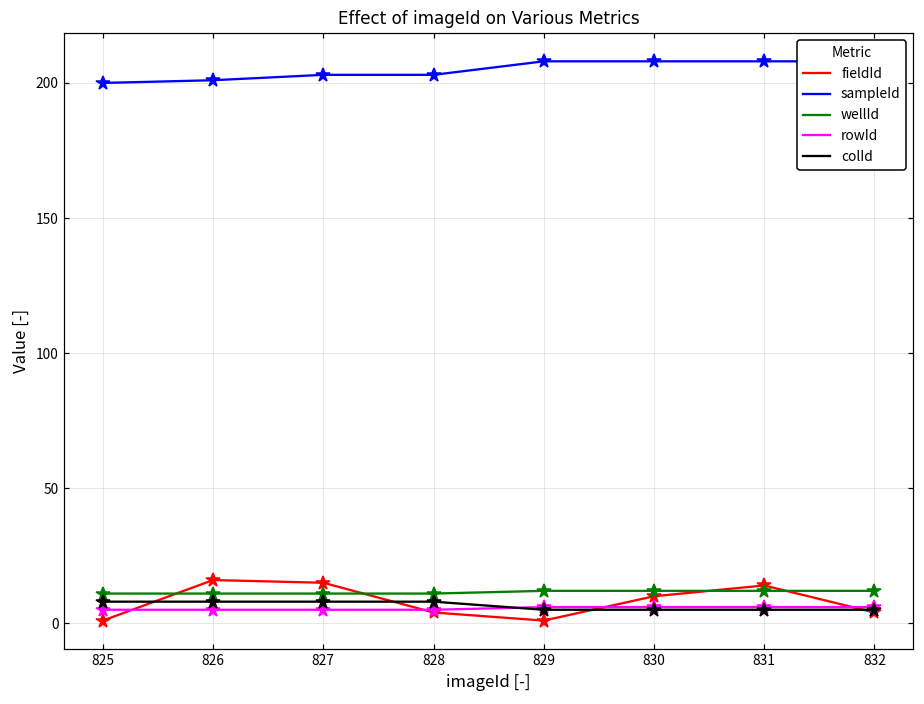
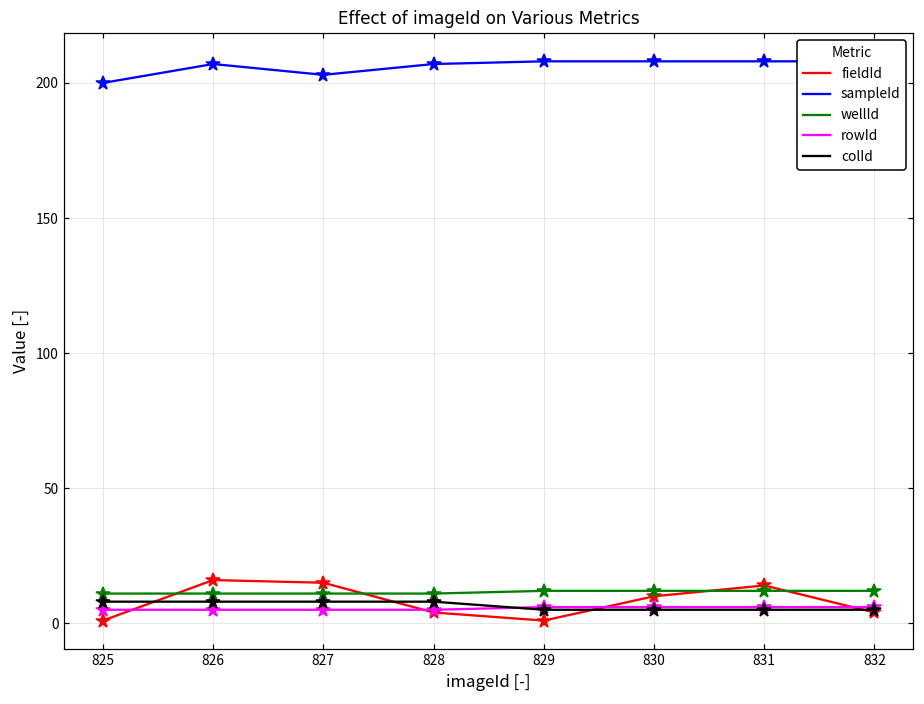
sampleId, 826: 201 -> 207
sampleId, 828: 203 -> 207
